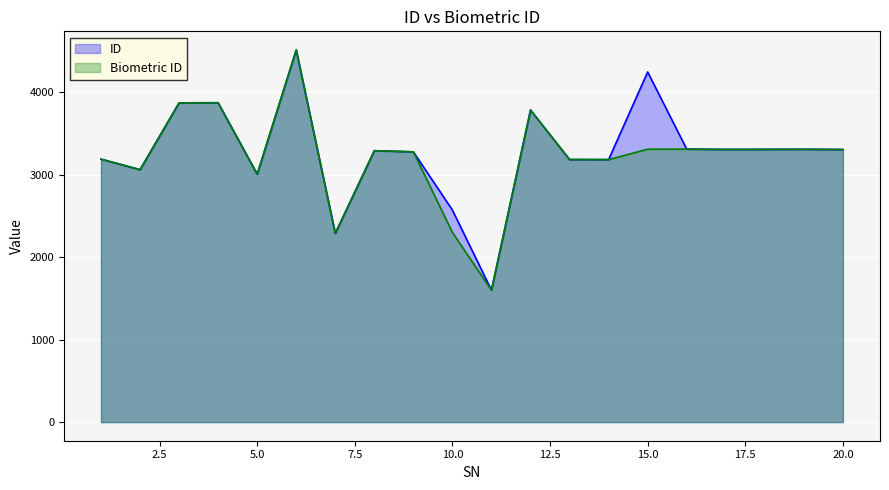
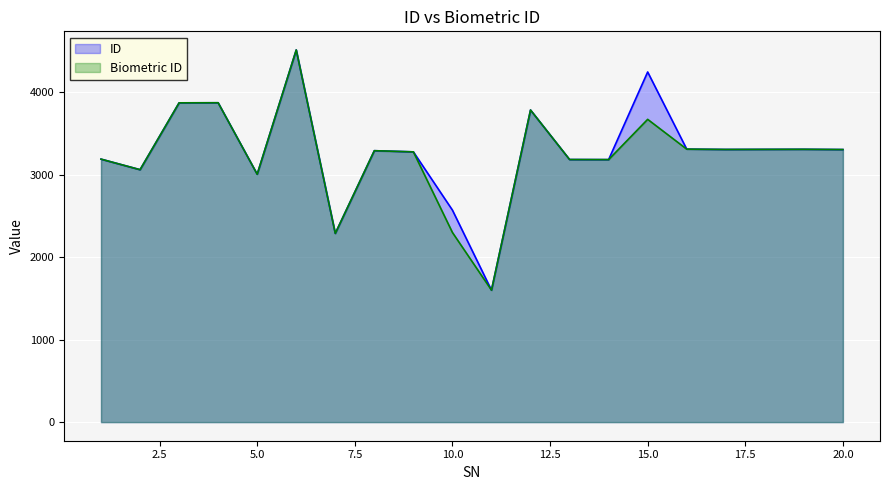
Biometric ID, 15.0: 3300 -> 3700
